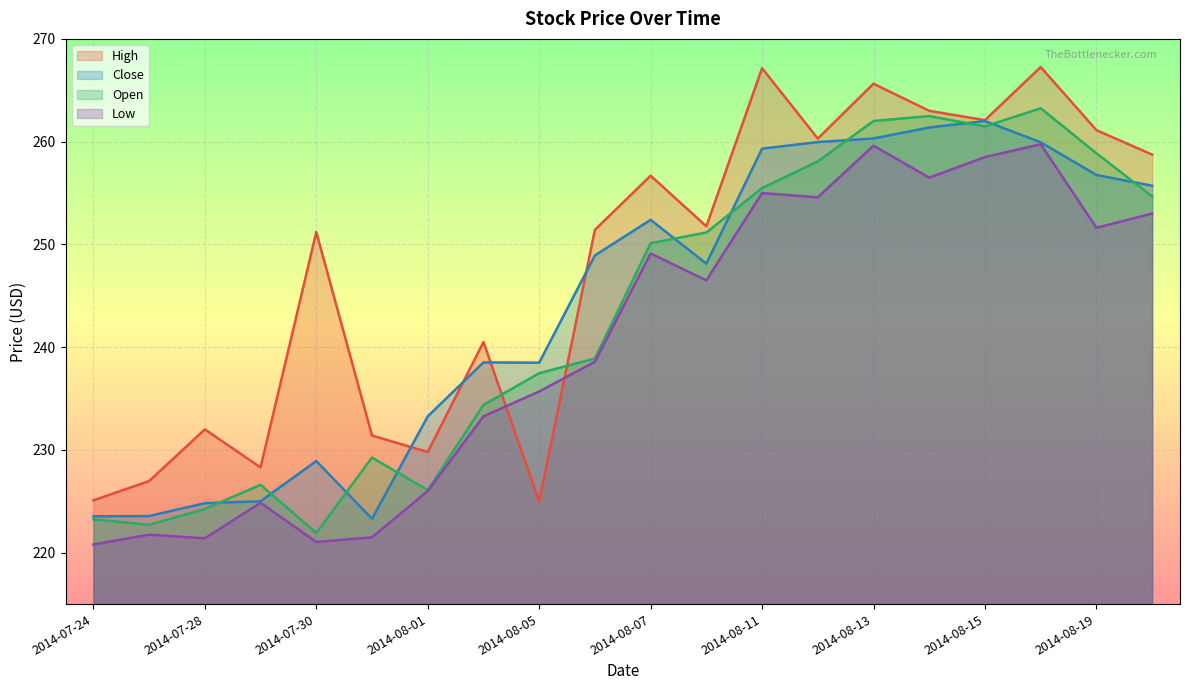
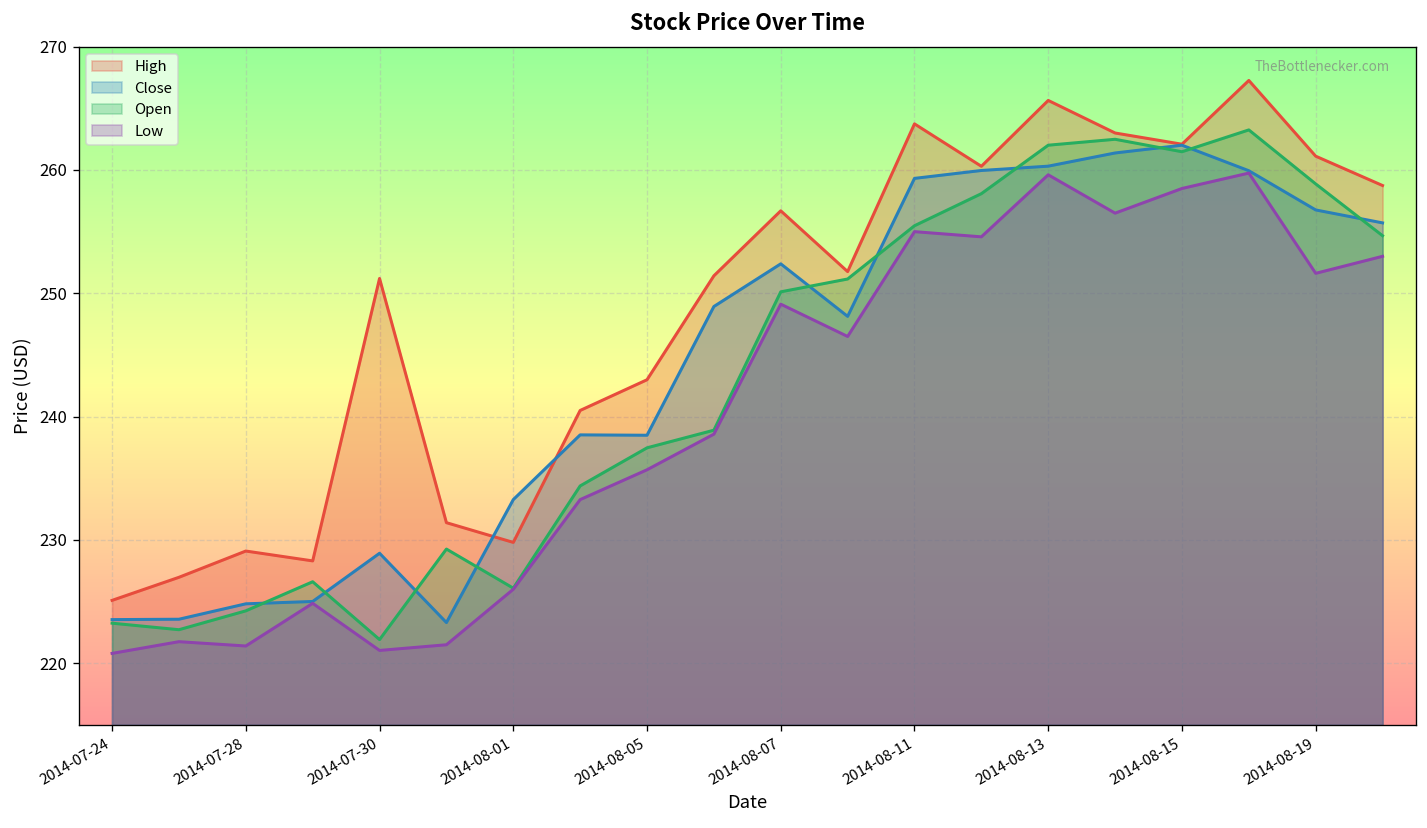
High, 2014-07-28: 232.0 -> 229.1
High, 2014-08-05: 225.0 -> 243.0
High, 2014-08-11: 267.1 -> 263.7
